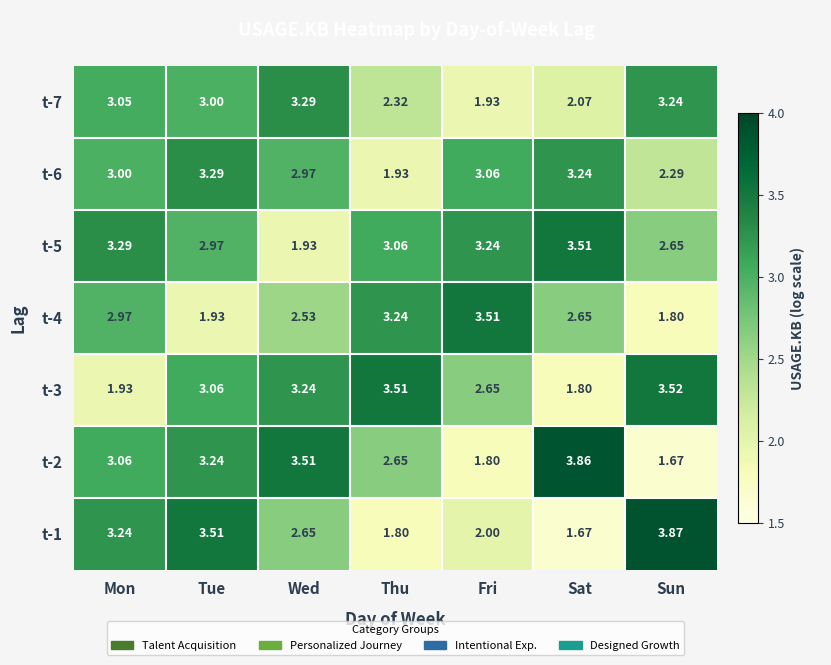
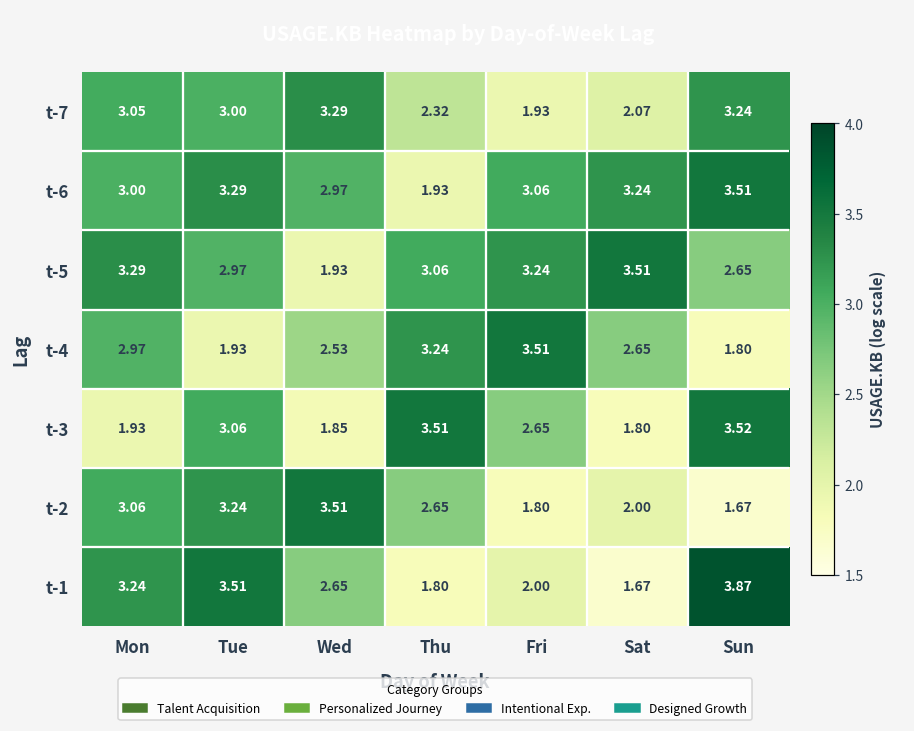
t-6, Sun: 2.29 -> 3.51
t-3, Wed: 3.24 -> 1.85
t-2, Sat: 3.86 -> 2.00
